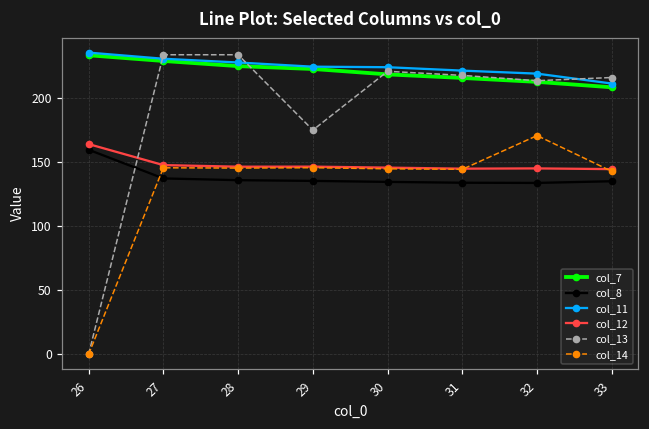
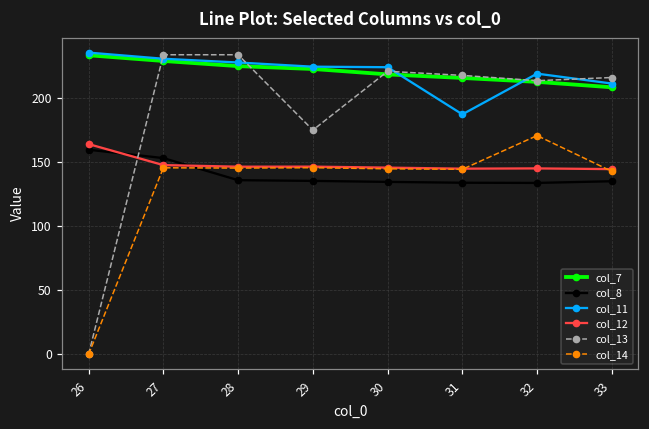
col_8, 27: 137 -> 153
col_11, 31: 221 -> 187
